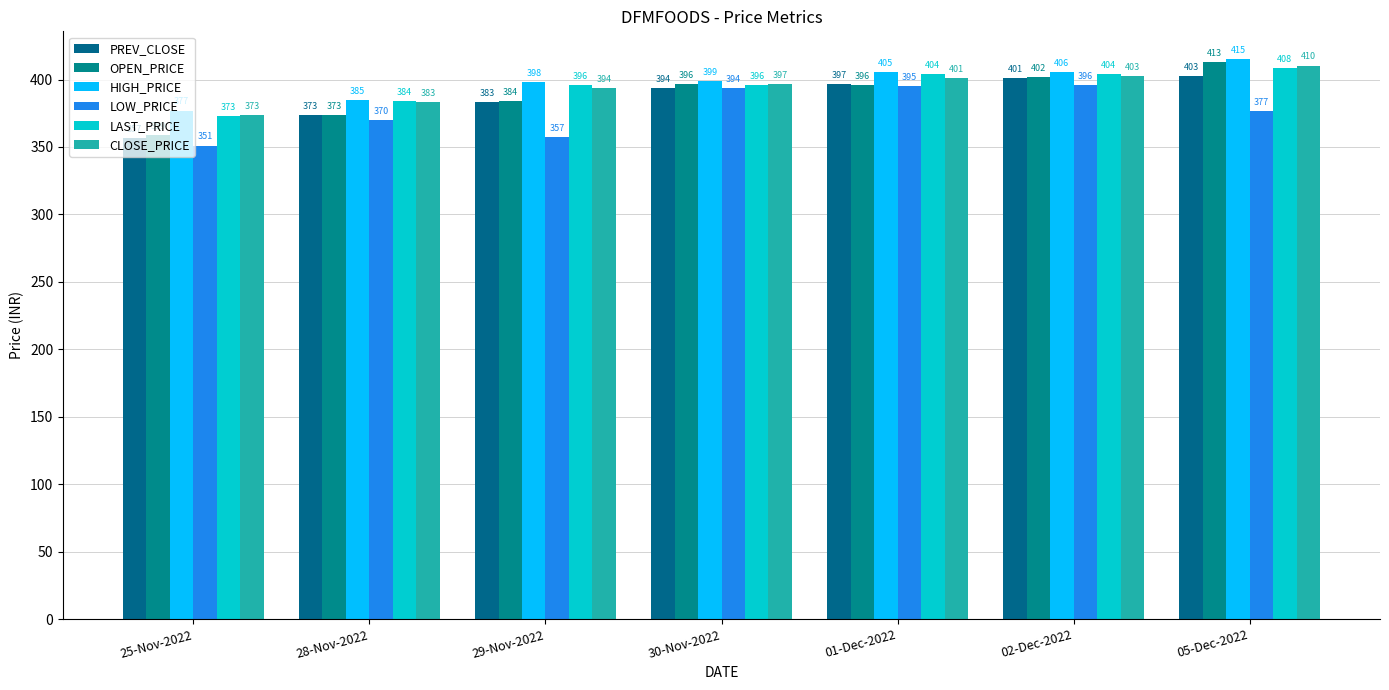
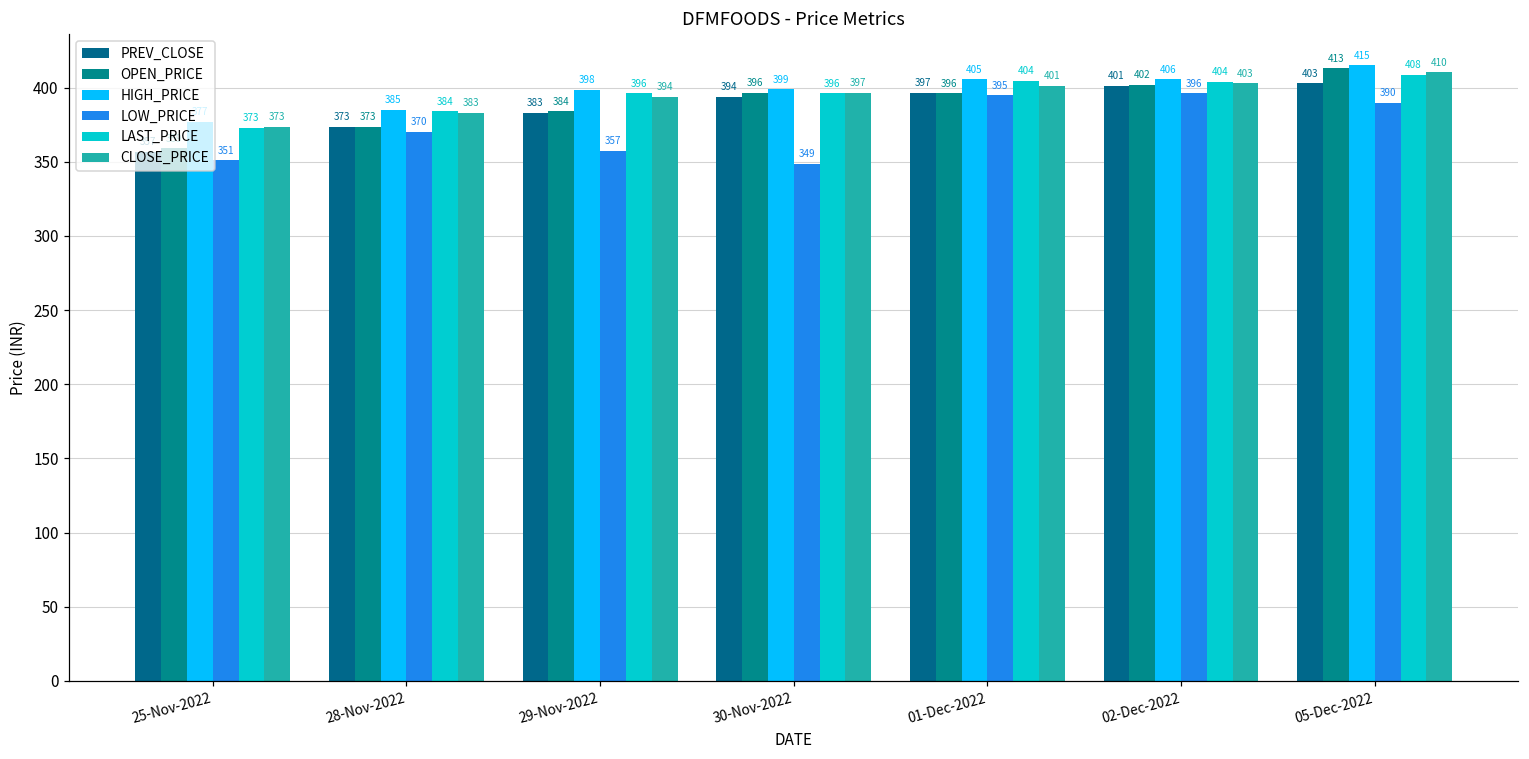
LOW_PRICE, 30-Nov-2022: 394 -> 349
LOW_PRICE, 05-Dec-2022: 377 -> 390
